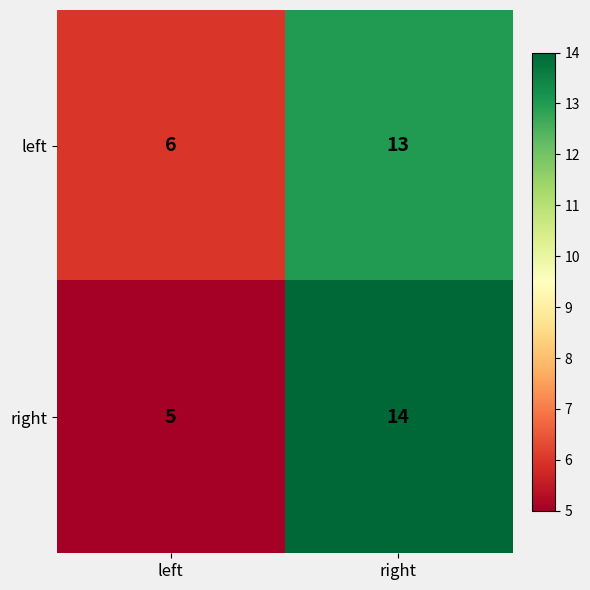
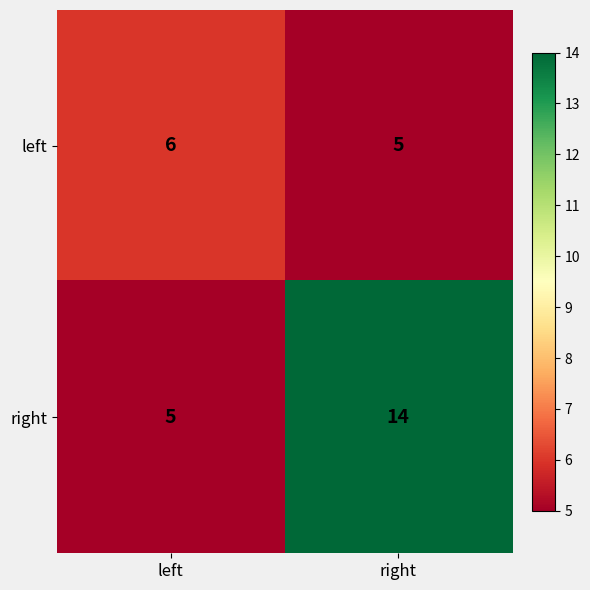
left, right: 13 -> 5
